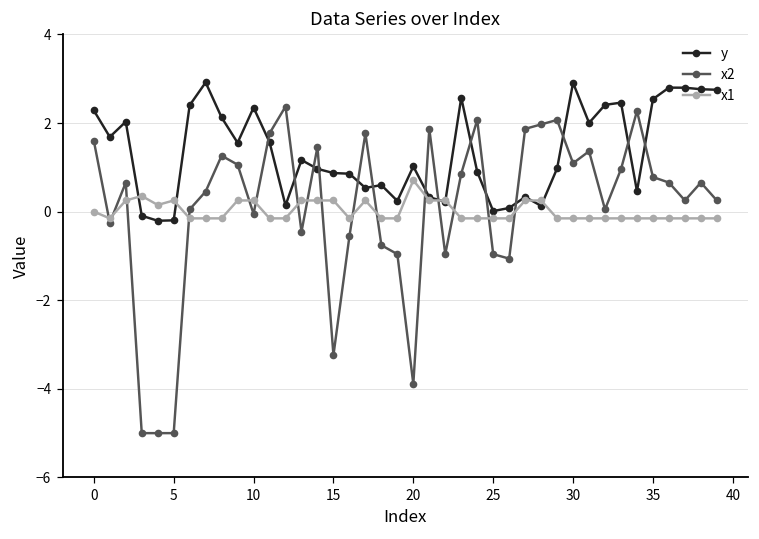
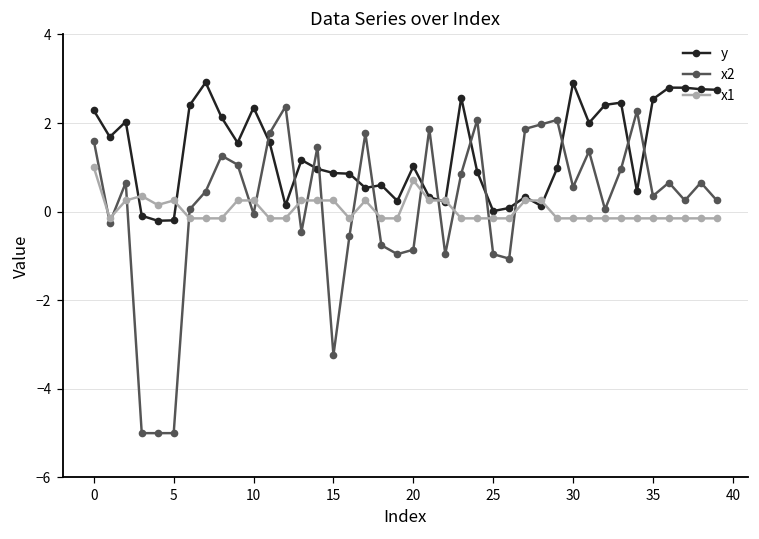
x1, 0: 0 -> 1
x2, 20: -3.9 -> -0.9
x2, 30: 1.1 -> 0.6
x2, 35: 0.8 -> 0.4
